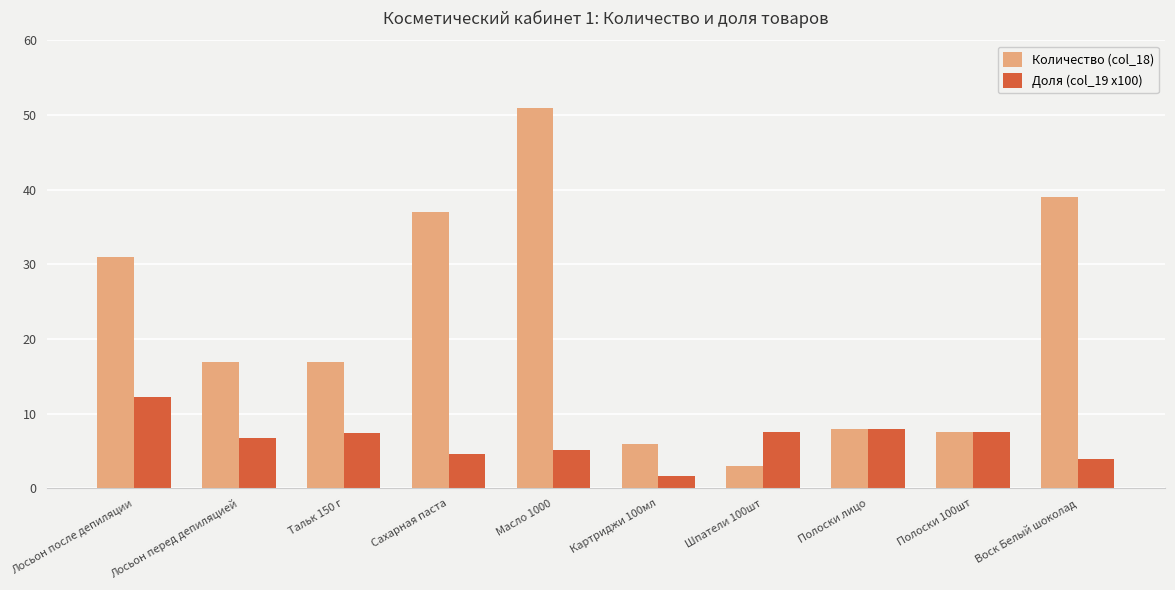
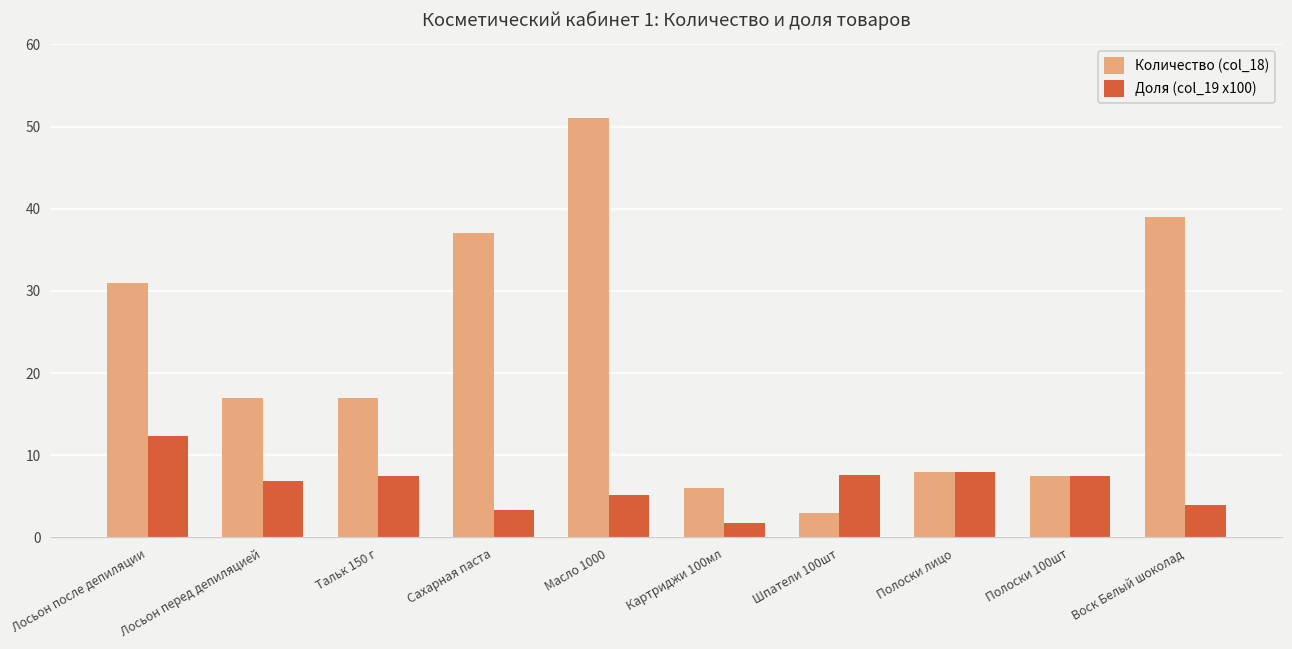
Доля (col_19 x100), Сахарная паста: 5 -> 3
